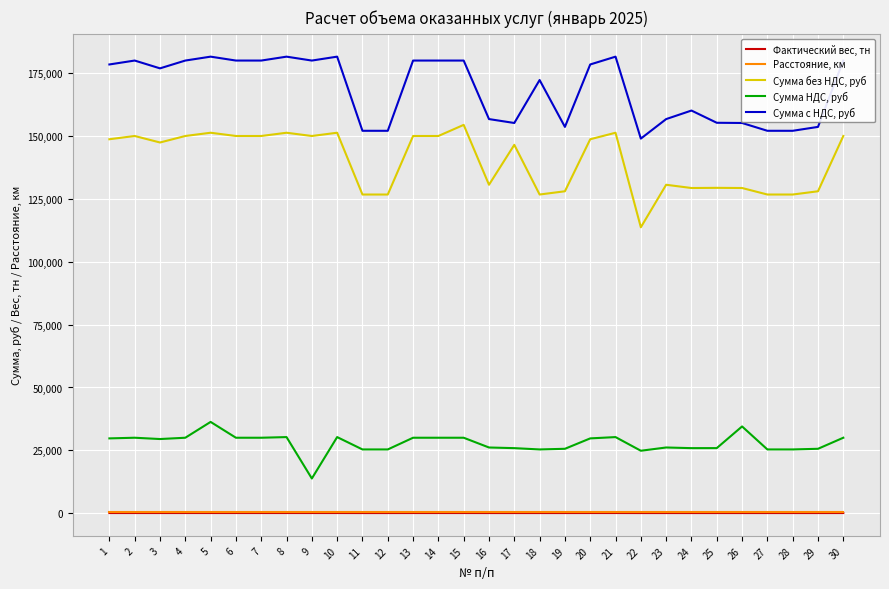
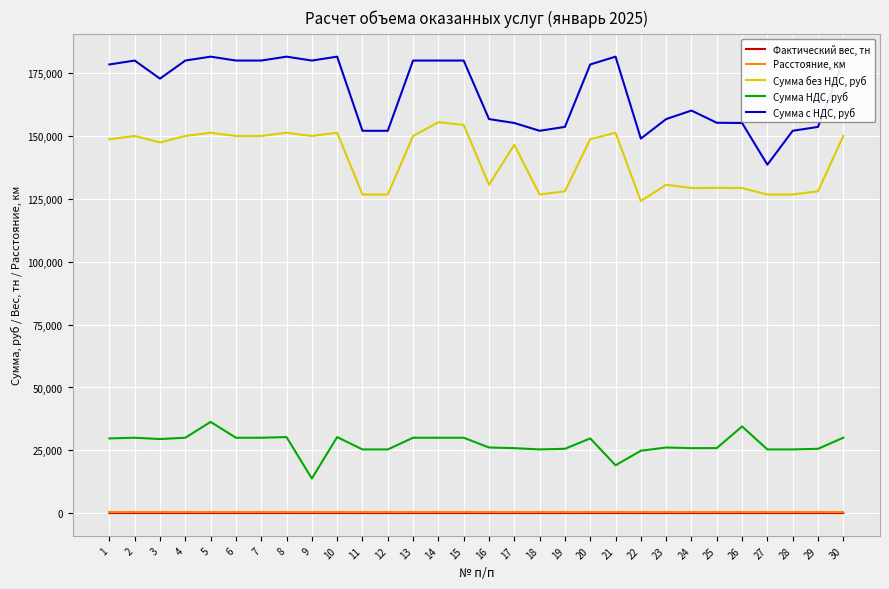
Сумма с НДС, руб, 3: 177,000 -> 173,000
Сумма без НДС, руб, 14: 150,000 -> 156,000
Сумма с НДС, руб, 18: 172,000 -> 152,000
Сумма НДС, руб, 21: 30,000 -> 19,000
Сумма без НДС, руб, 22: 114,000 -> 124,000
Сумма с НДС, руб, 27: 152,000 -> 139,000
